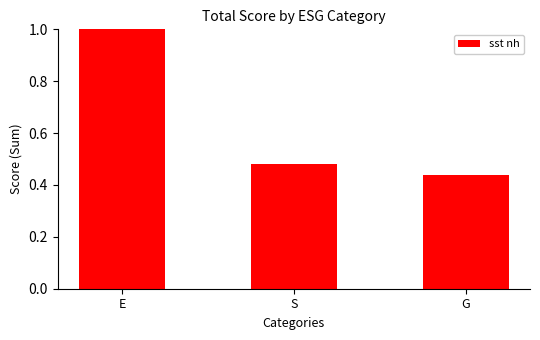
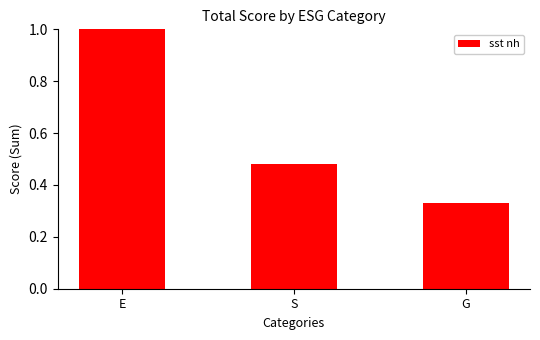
G: 0.44 -> 0.33
